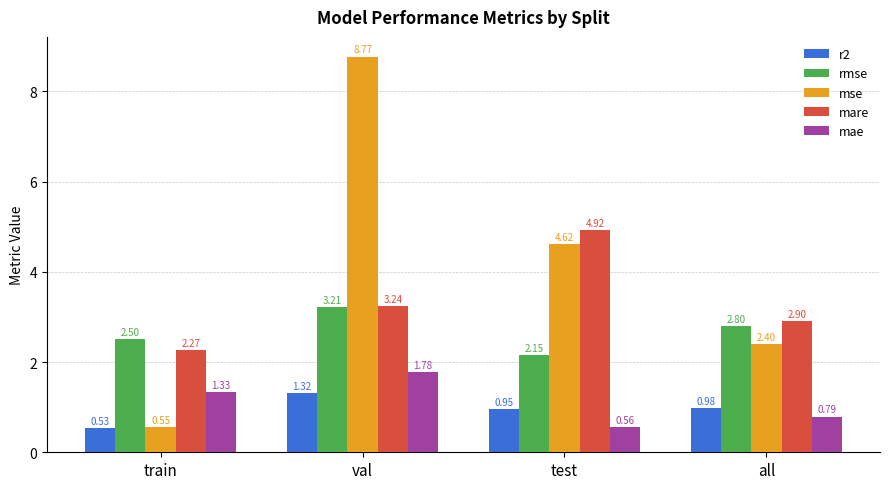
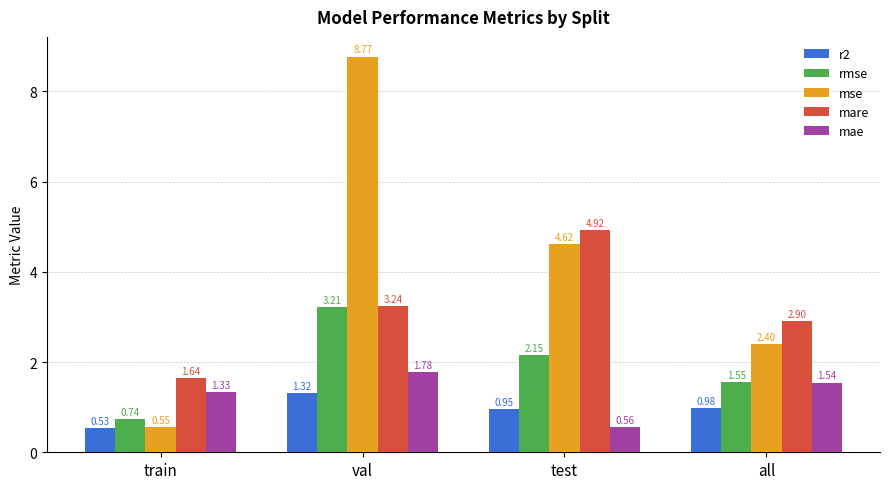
rmse, train: 2.50 -> 0.74
mare, train: 2.27 -> 1.64
rmse, all: 2.80 -> 1.55
mae, all: 0.79 -> 1.54
